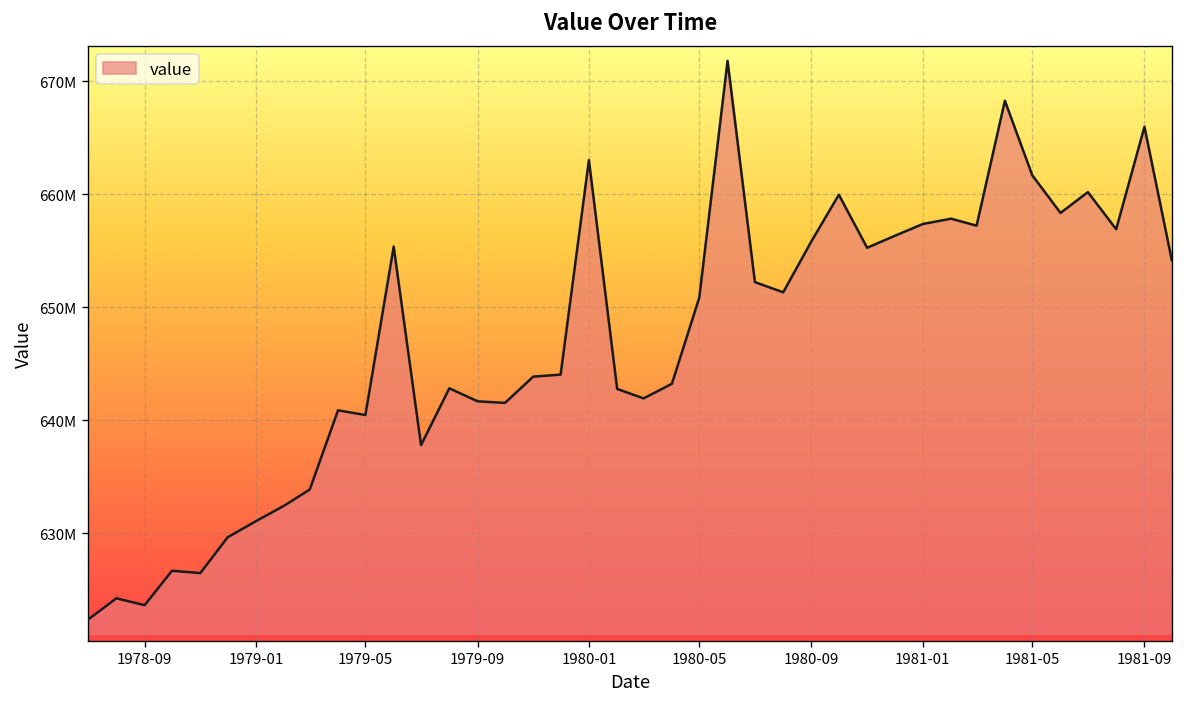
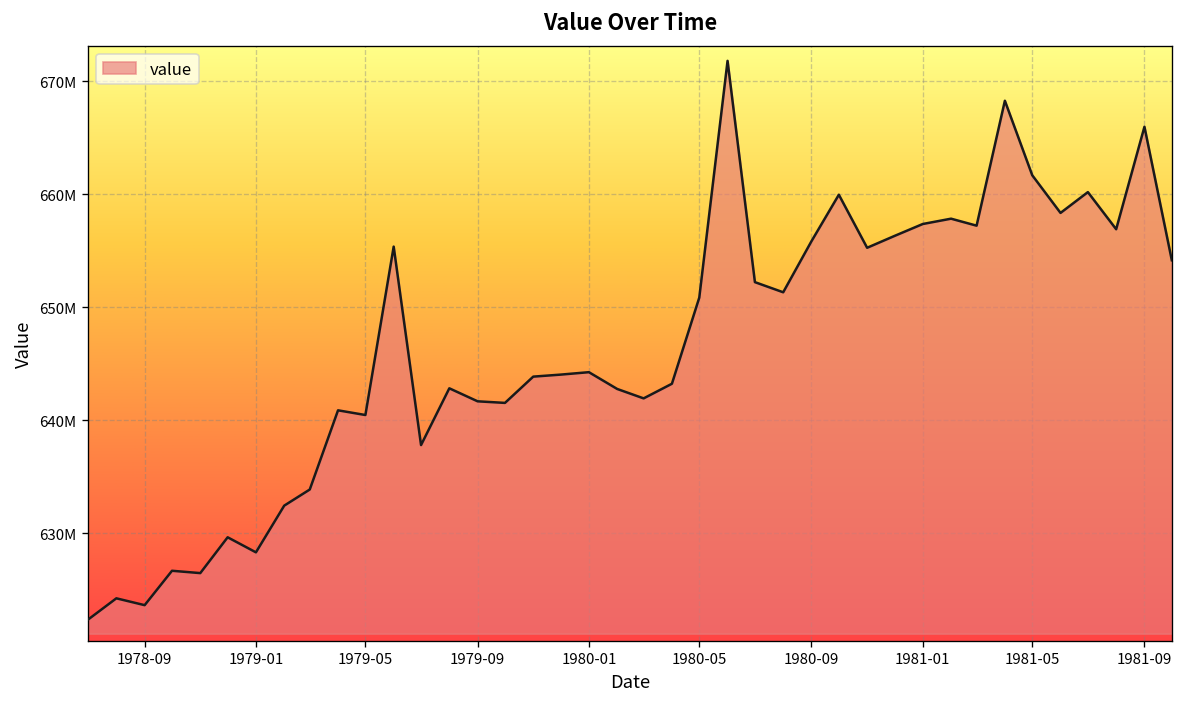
1979-01: 631000000 -> 628000000
1980-01: 663000000 -> 644000000
